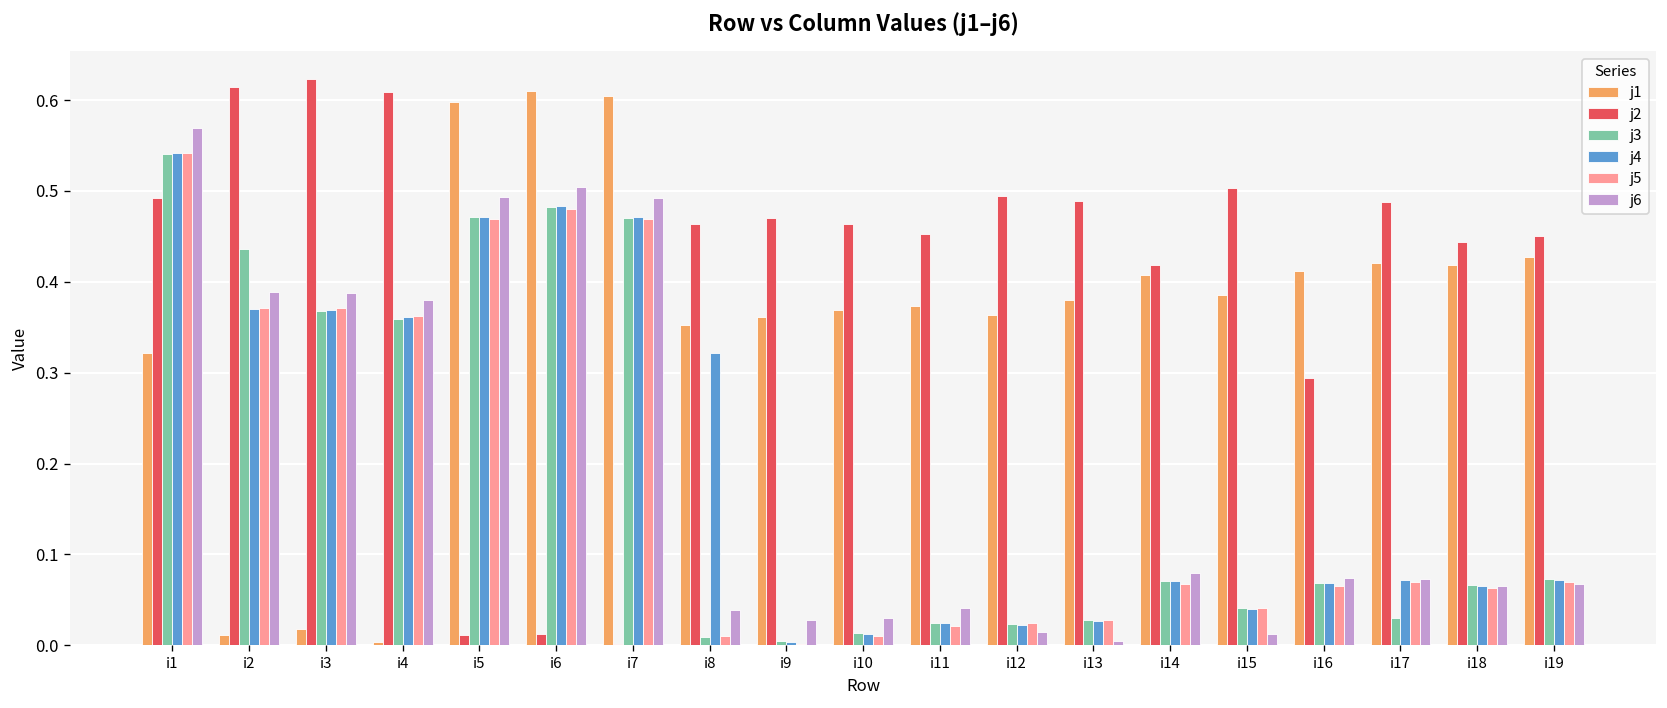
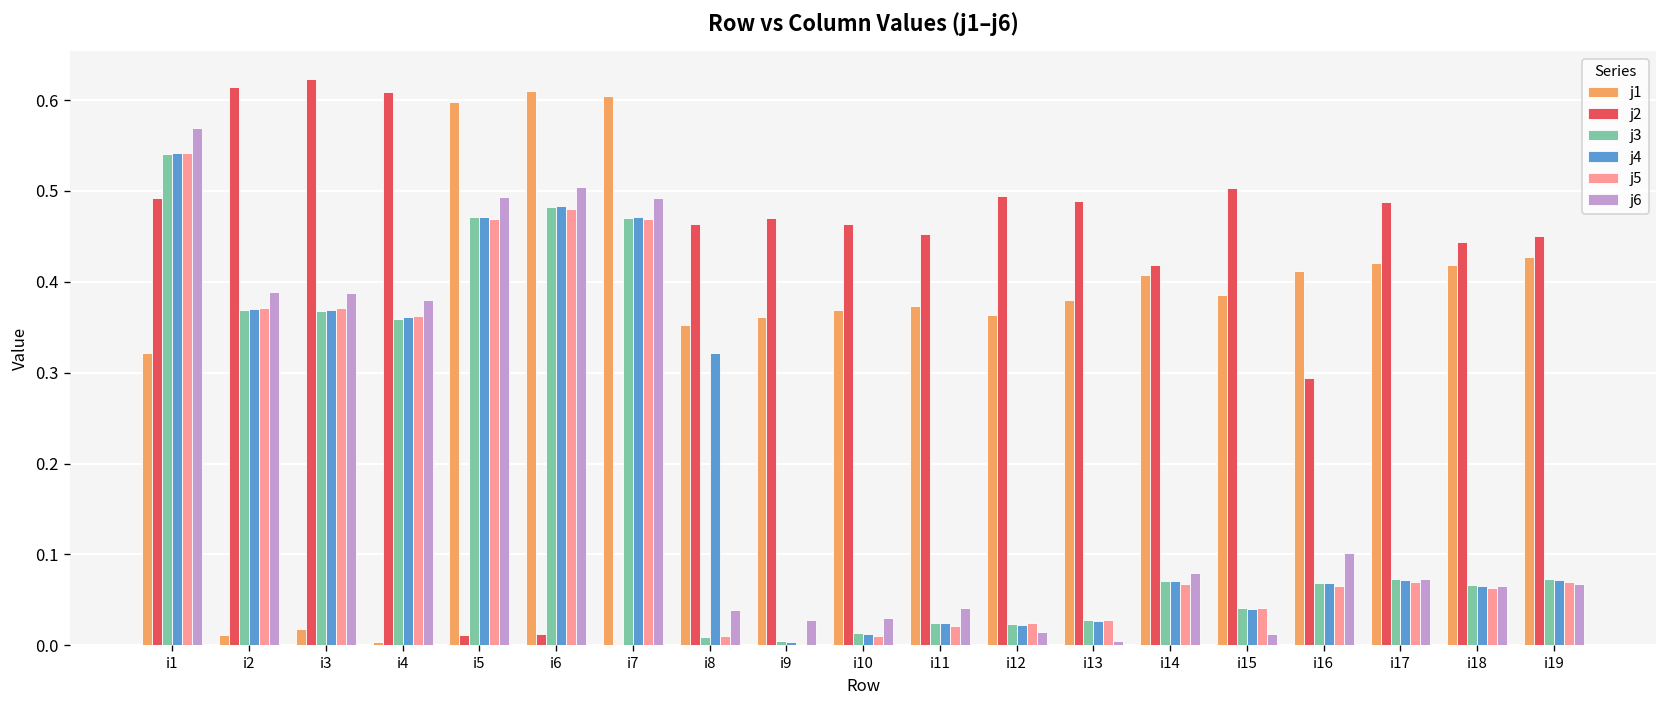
j3, i2: 0.44 -> 0.37
j6, i16: 0.07 -> 0.10
j3, i17: 0.03 -> 0.07
